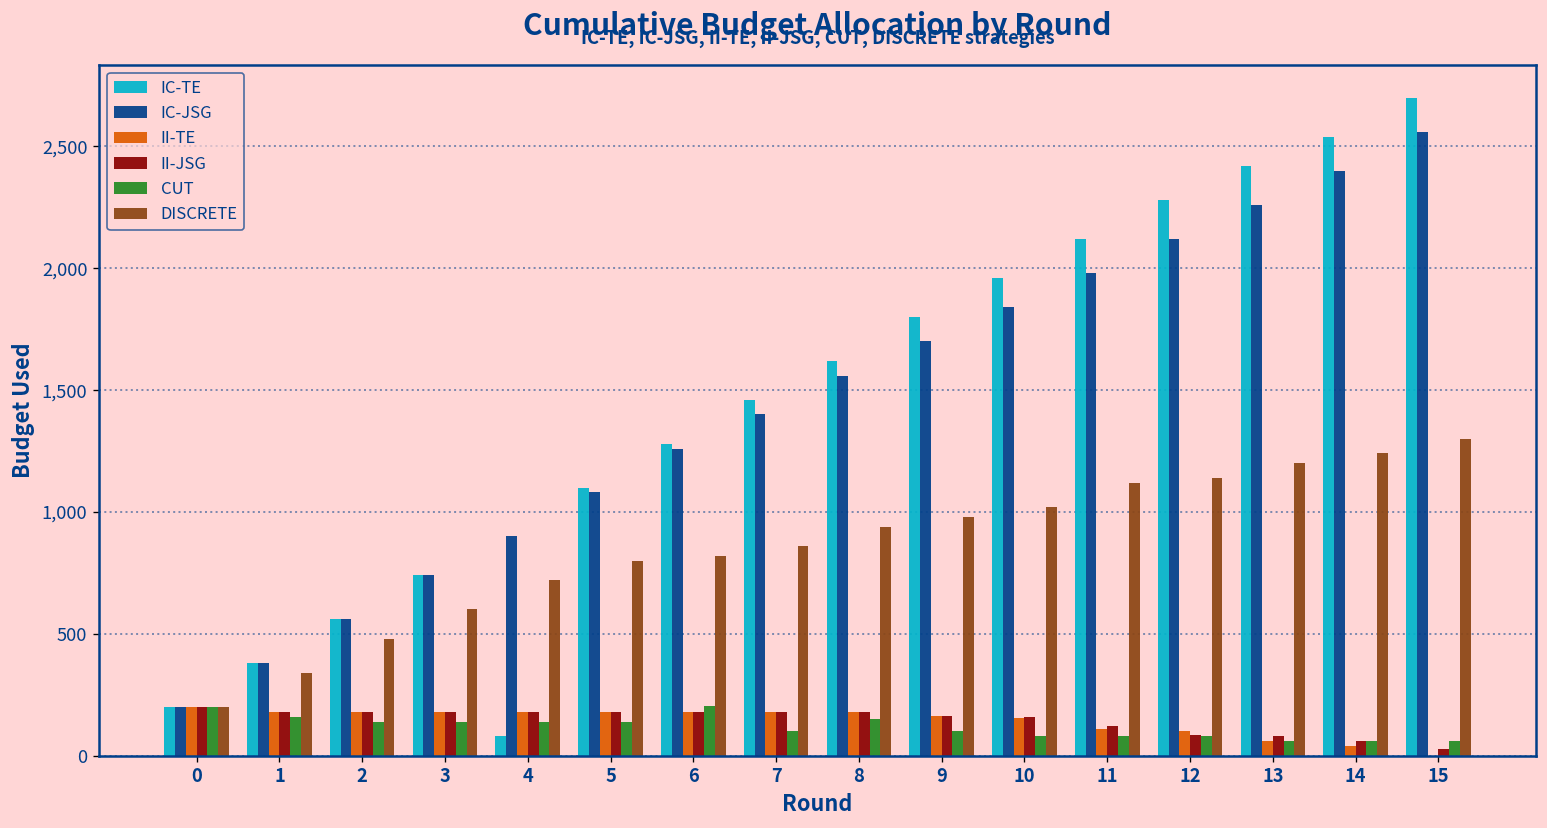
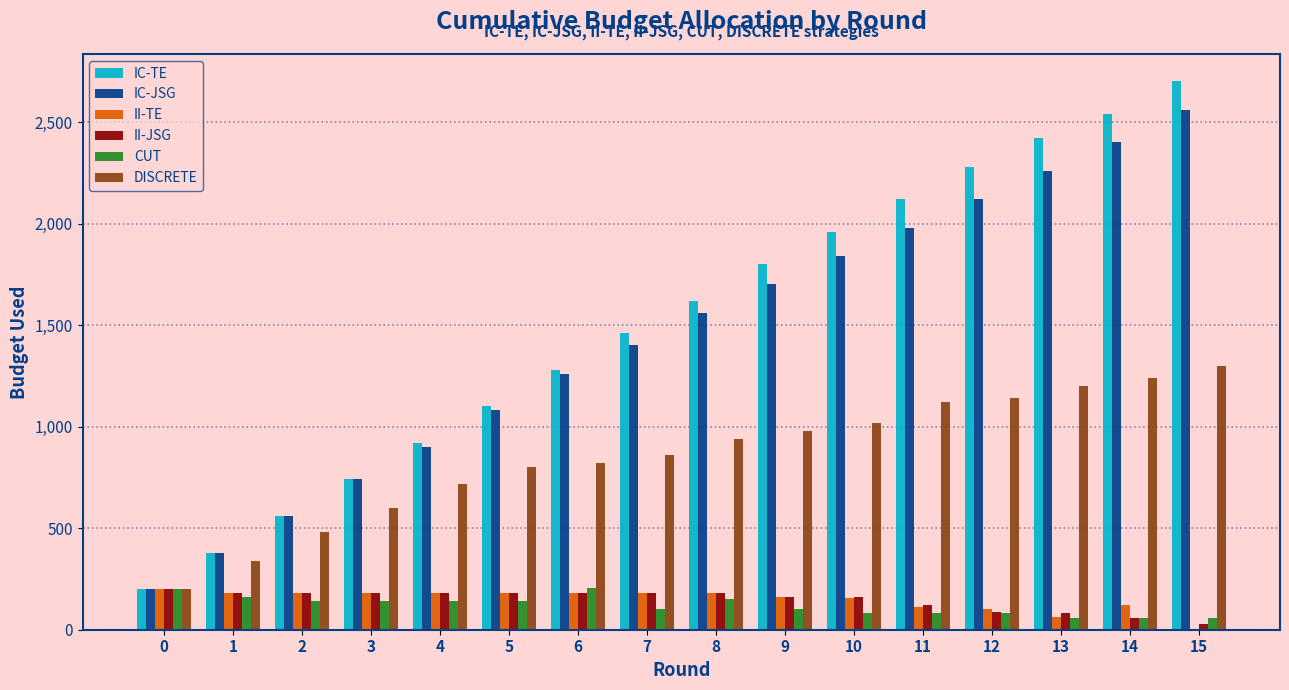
IC-TE, 4: 80 -> 920
II-TE, 14: 40 -> 120
